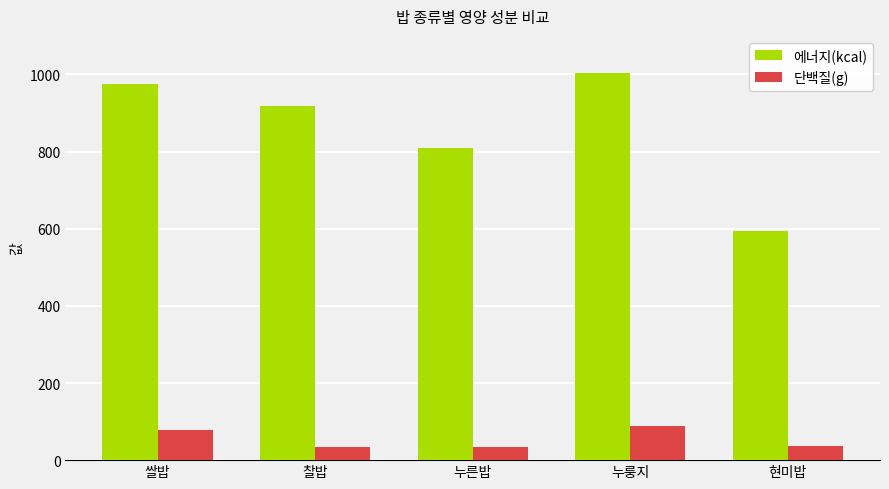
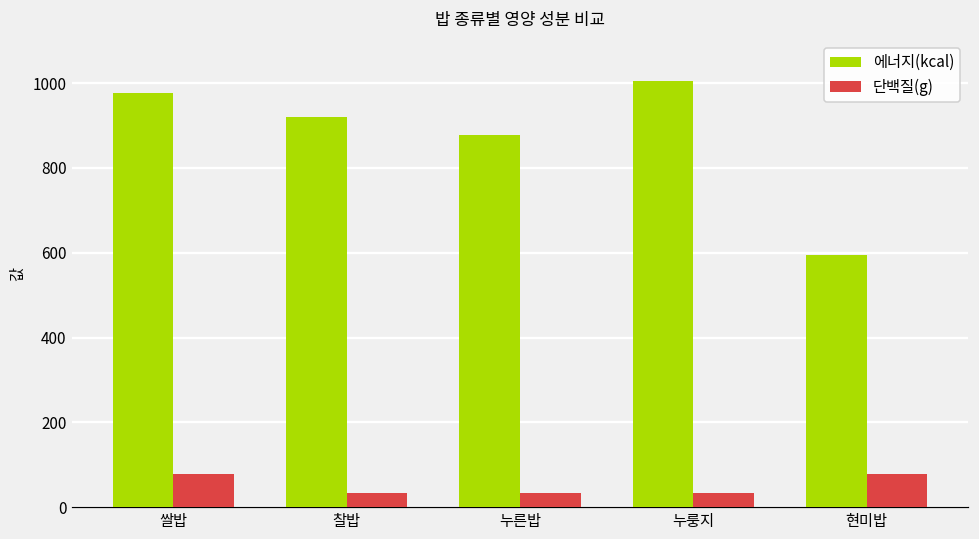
에너지(kcal), 누른밥: 810 -> 880
단백질(g), 누룽지: 90 -> 30
단백질(g), 현미밥: 40 -> 80
